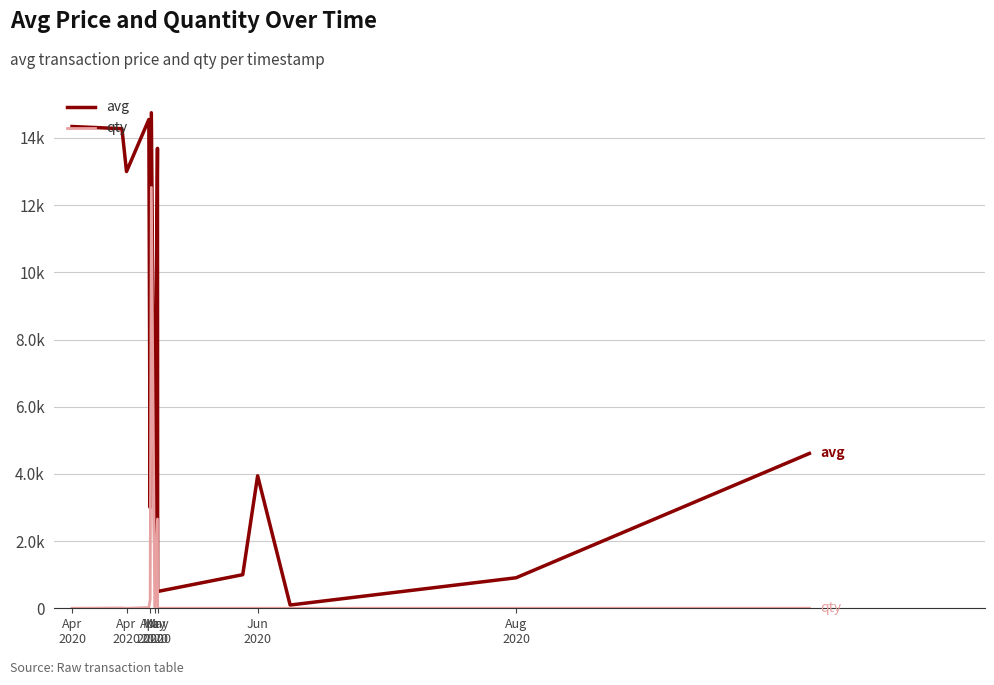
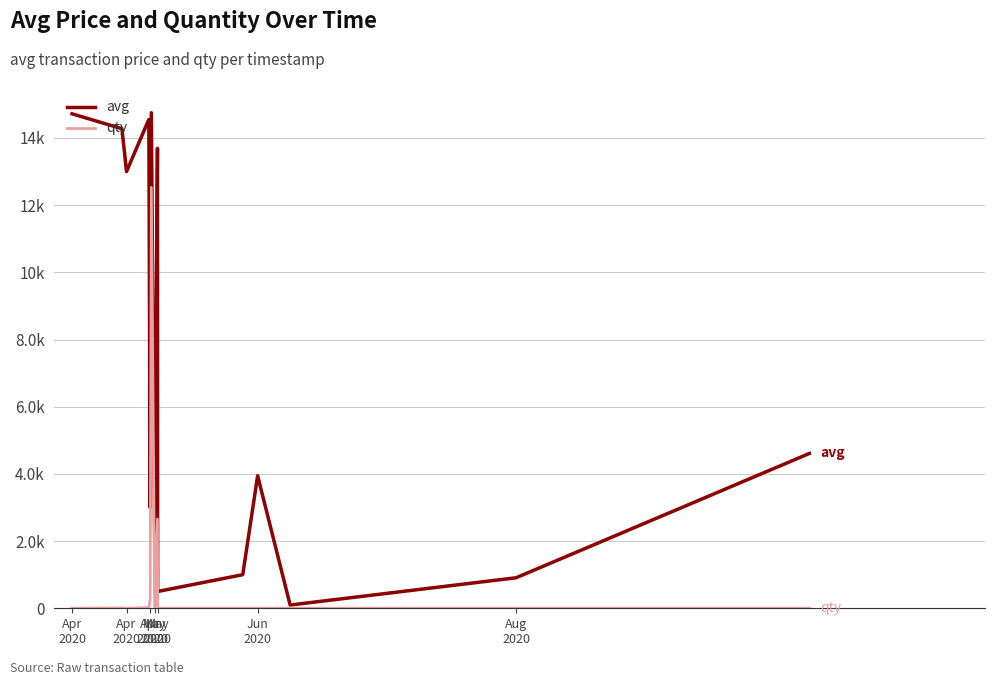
avg, Apr 2020: 14300 -> 14700
